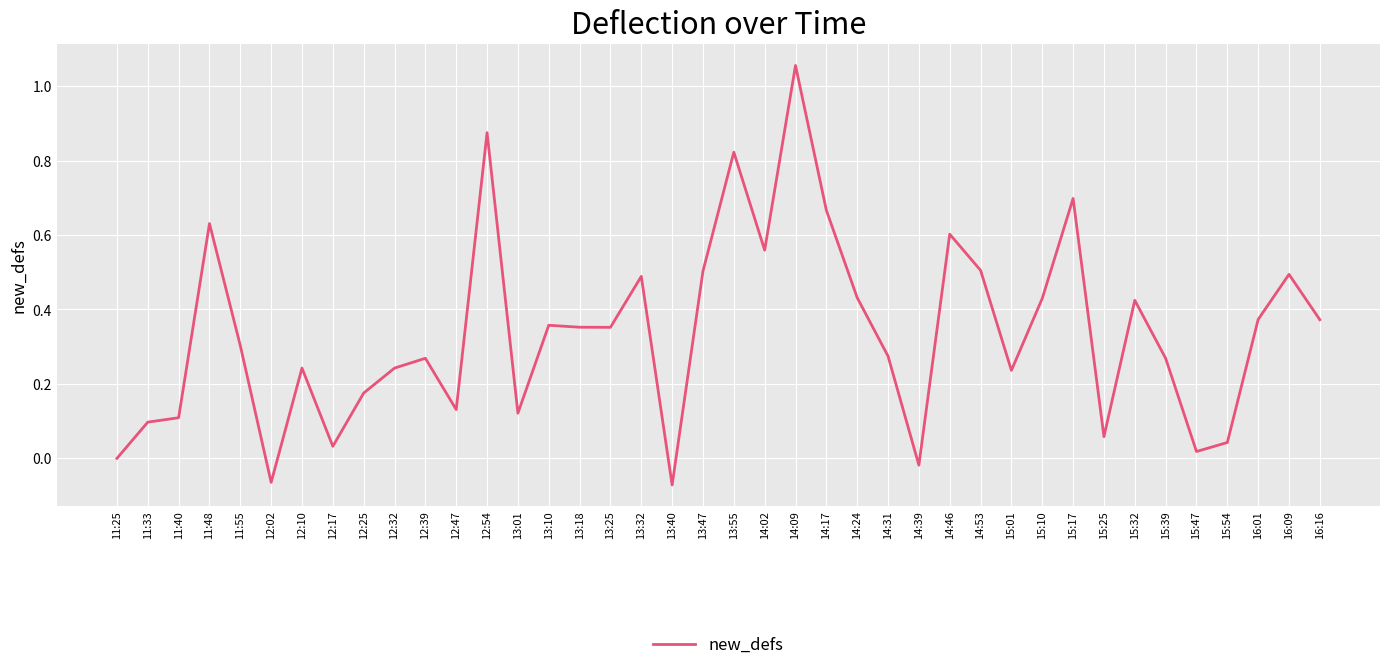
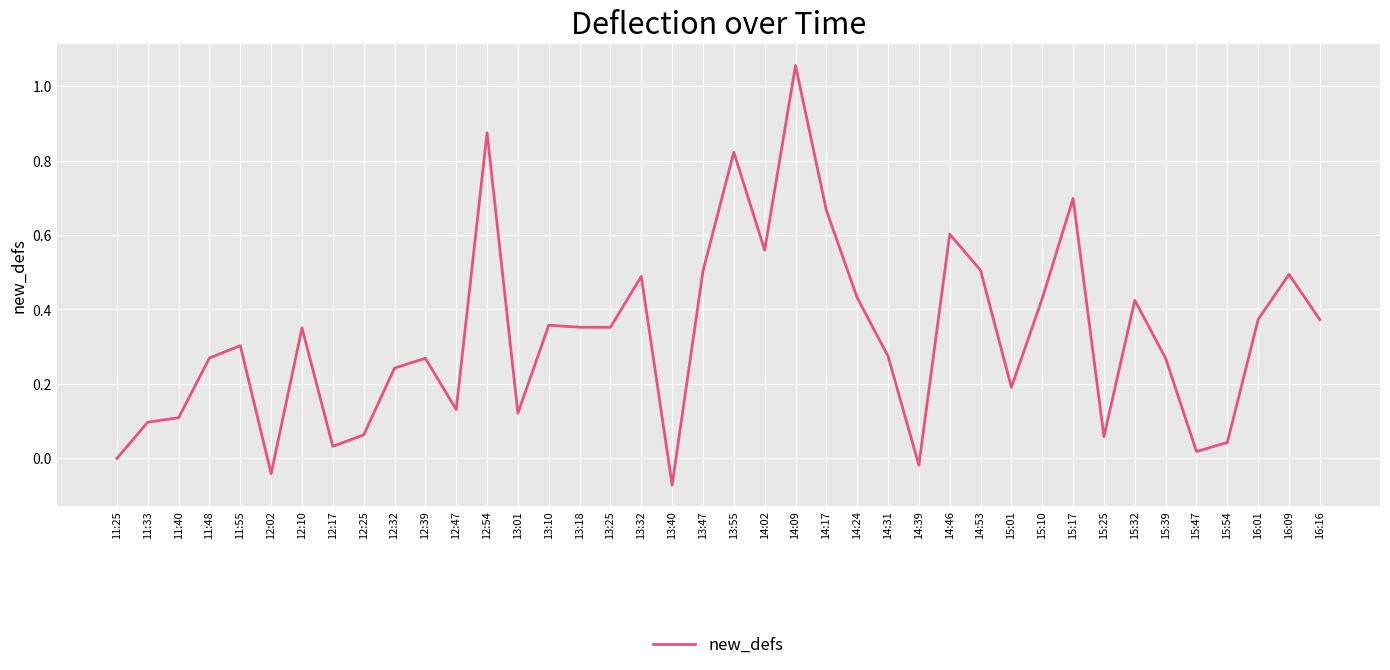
11:48: 0.63 -> 0.27
12:02: -0.06 -> -0.04
12:10: 0.24 -> 0.35
12:25: 0.18 -> 0.06
15:01: 0.24 -> 0.19
